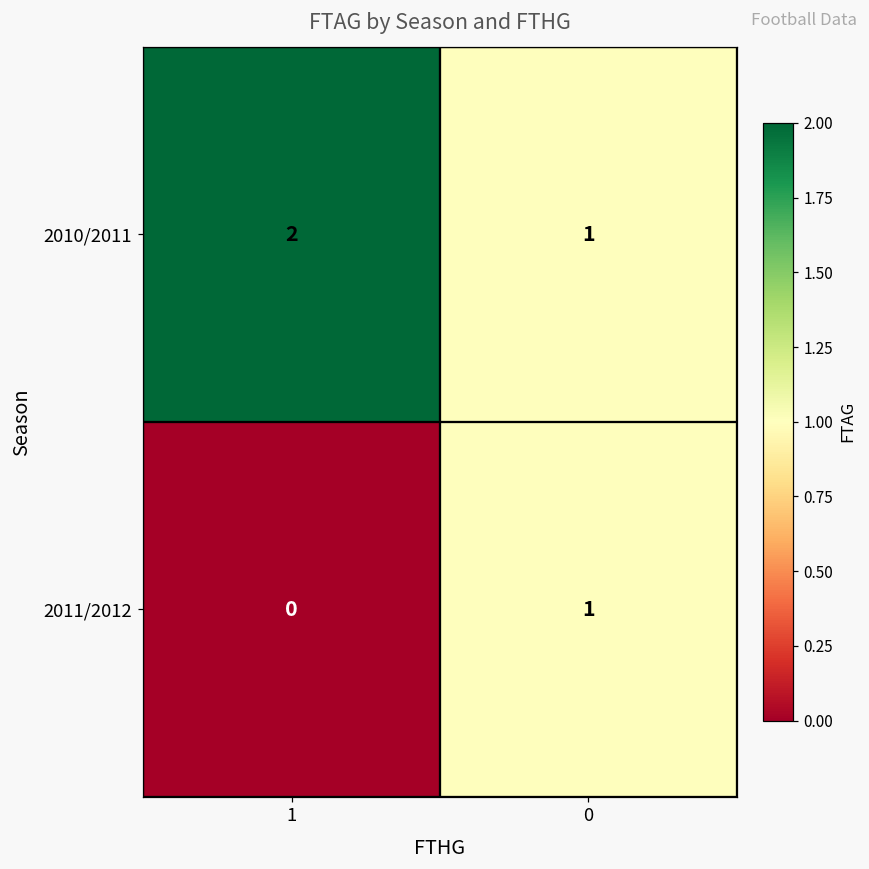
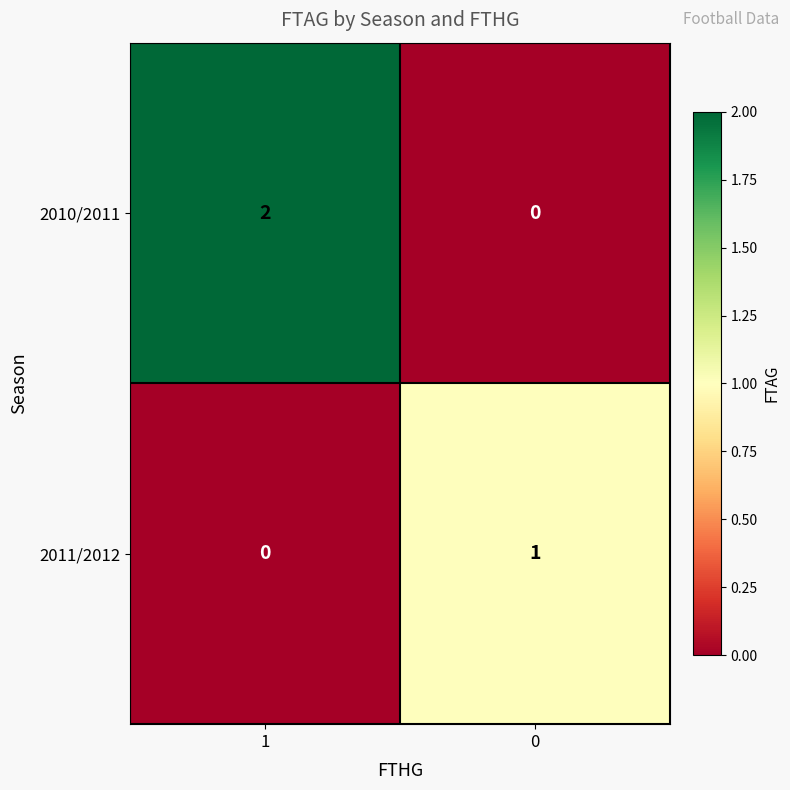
2010/2011, 0: 1 -> 0
